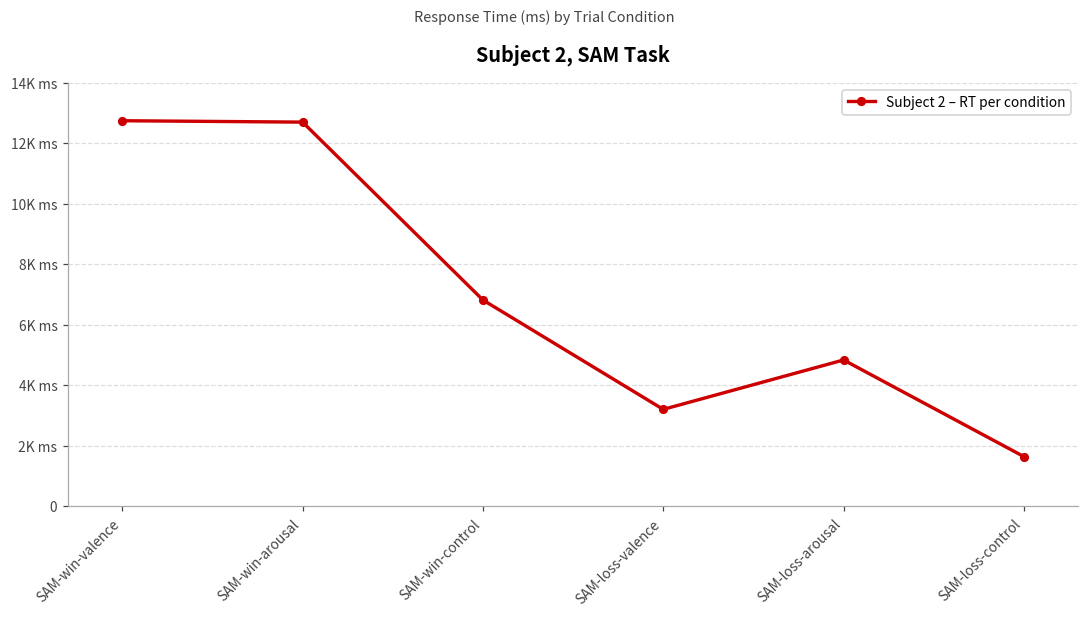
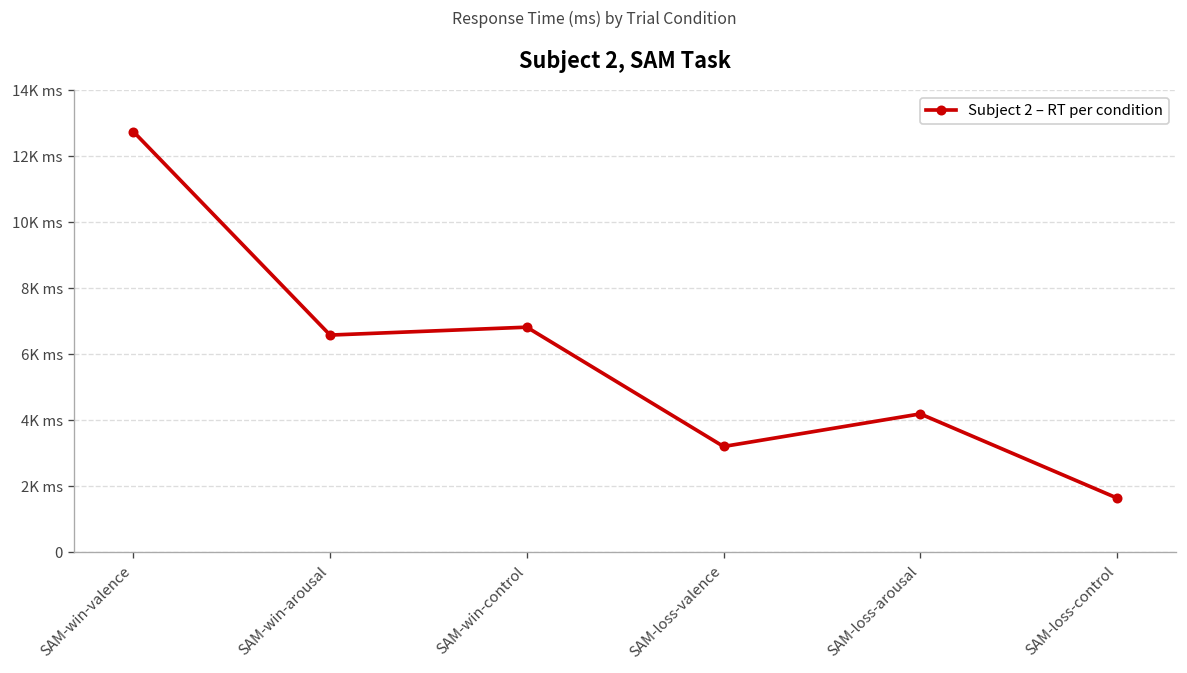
SAM-win-arousal: 12.7K ms -> 6.6K ms
SAM-loss-arousal: 4.8K ms -> 4.2K ms
